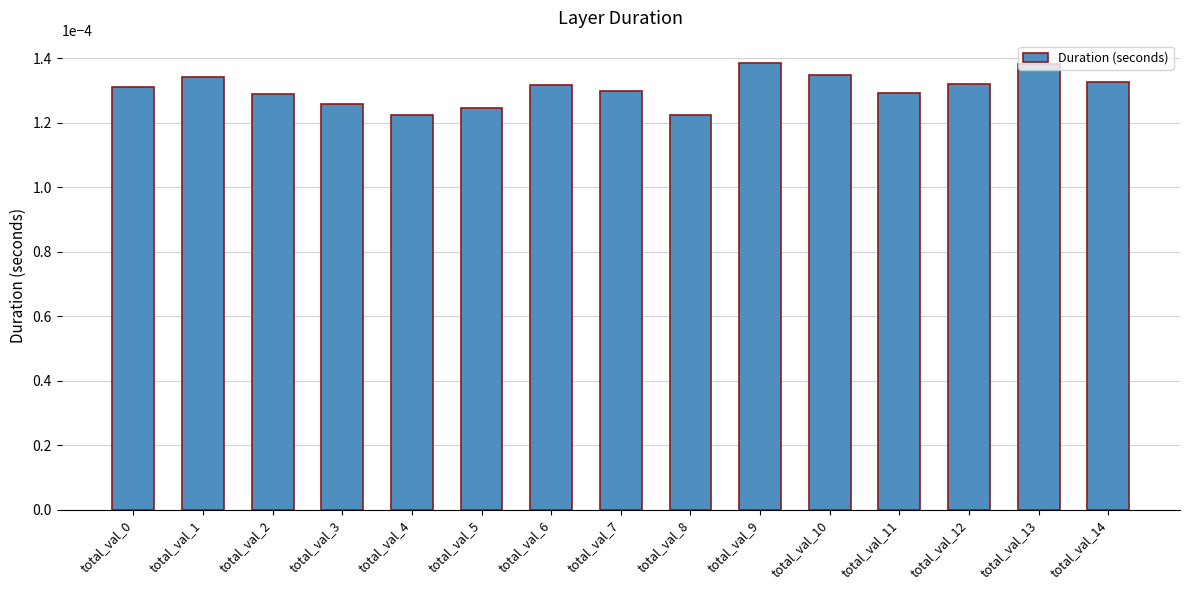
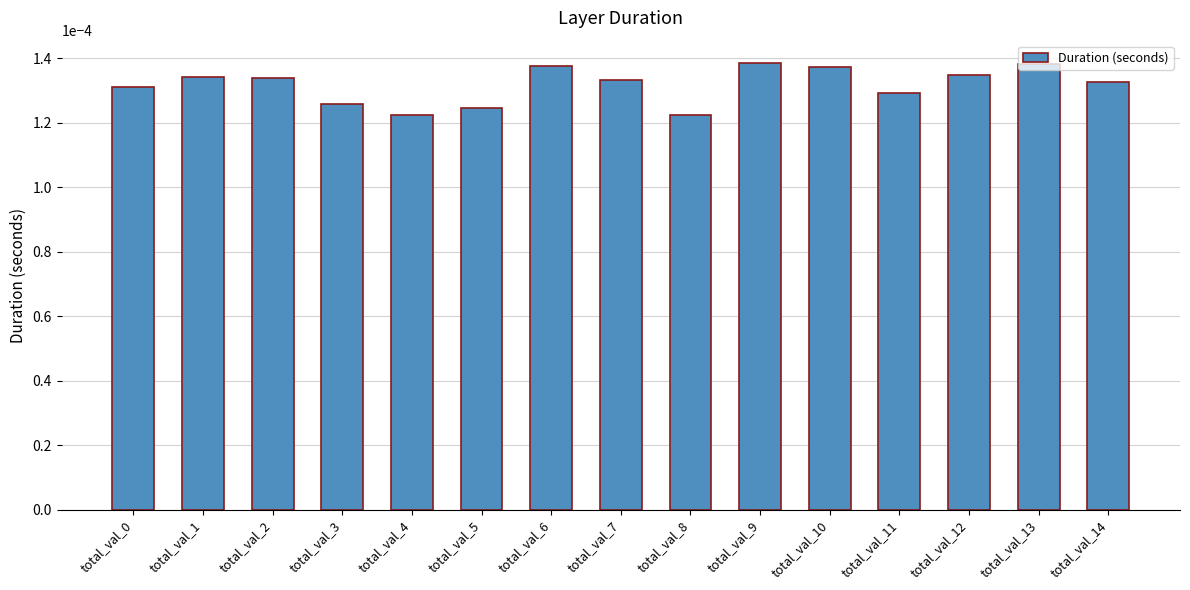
total_val_2: 0.000129 -> 0.000134
total_val_6: 0.000132 -> 0.000138
total_val_7: 0.000130 -> 0.000133
total_val_10: 0.000135 -> 0.000137
total_val_12: 0.000132 -> 0.000135
